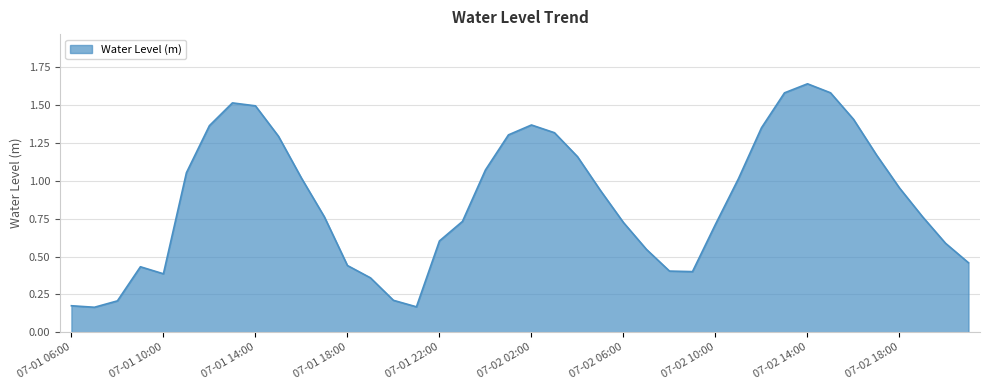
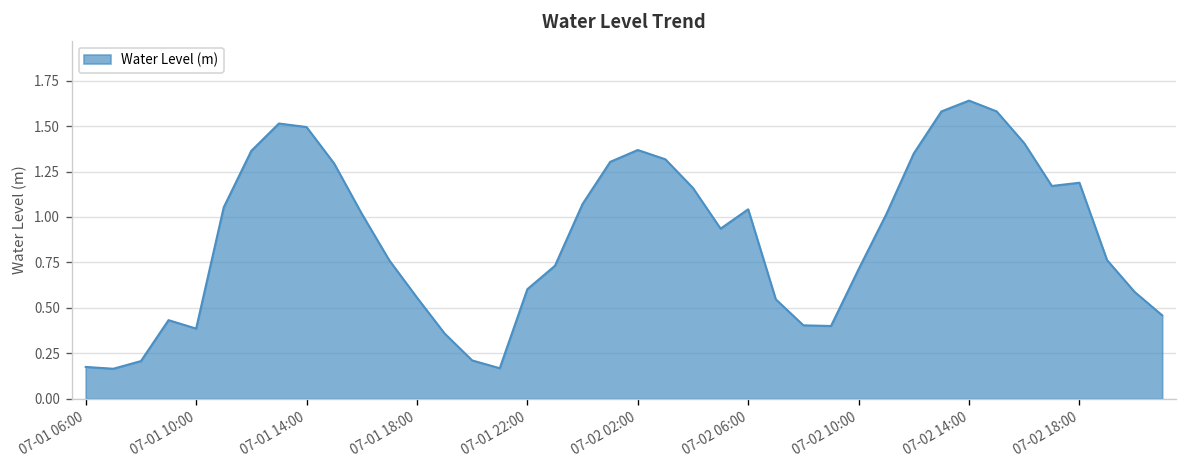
07-01 18:00: 0.44 -> 0.56
07-02 06:00: 0.72 -> 1.04
07-02 18:00: 0.95 -> 1.19
